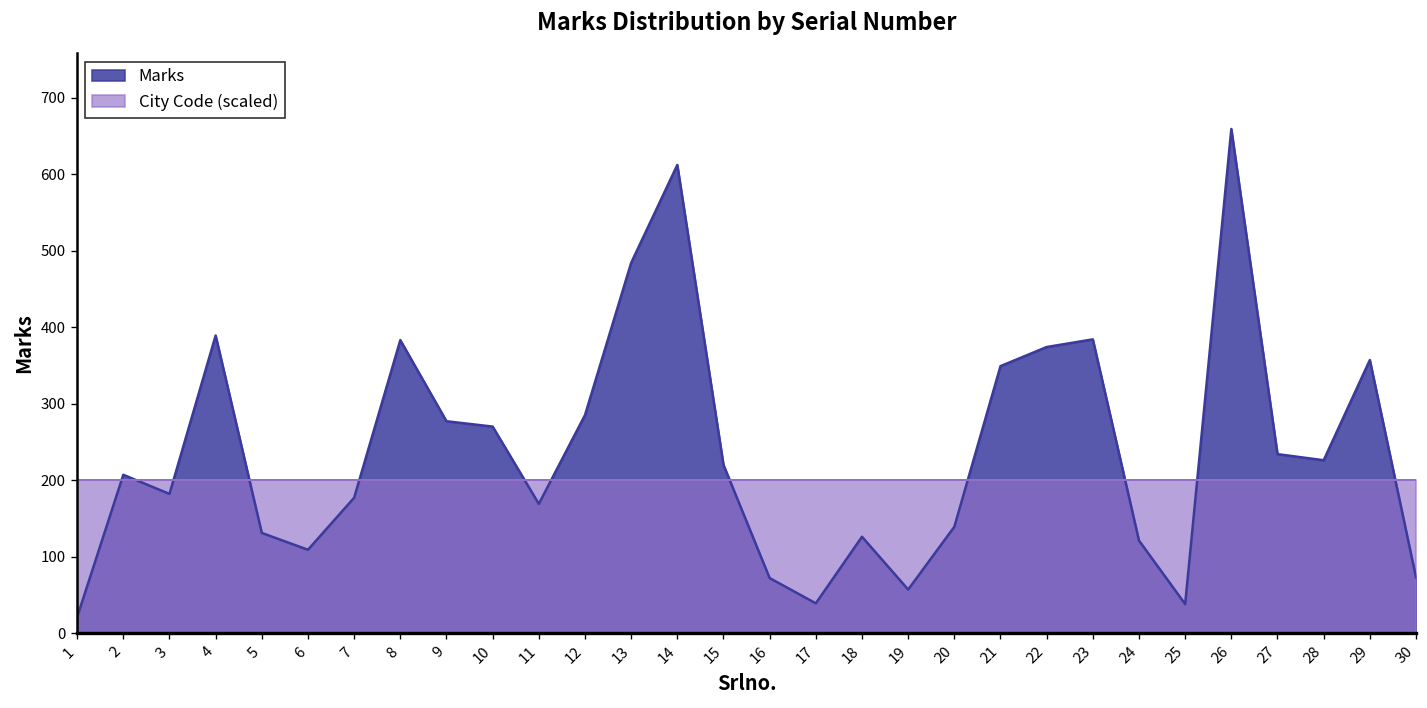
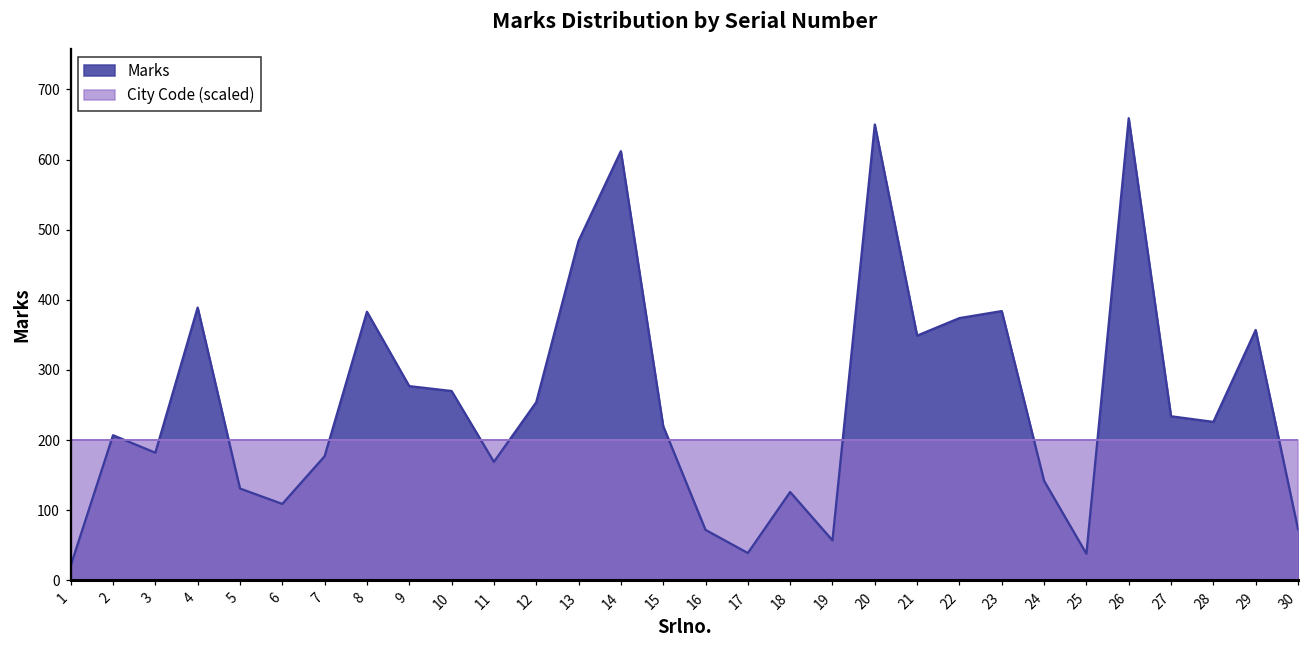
Marks, 12: 290 -> 250
Marks, 20: 140 -> 650
Marks, 24: 120 -> 140
